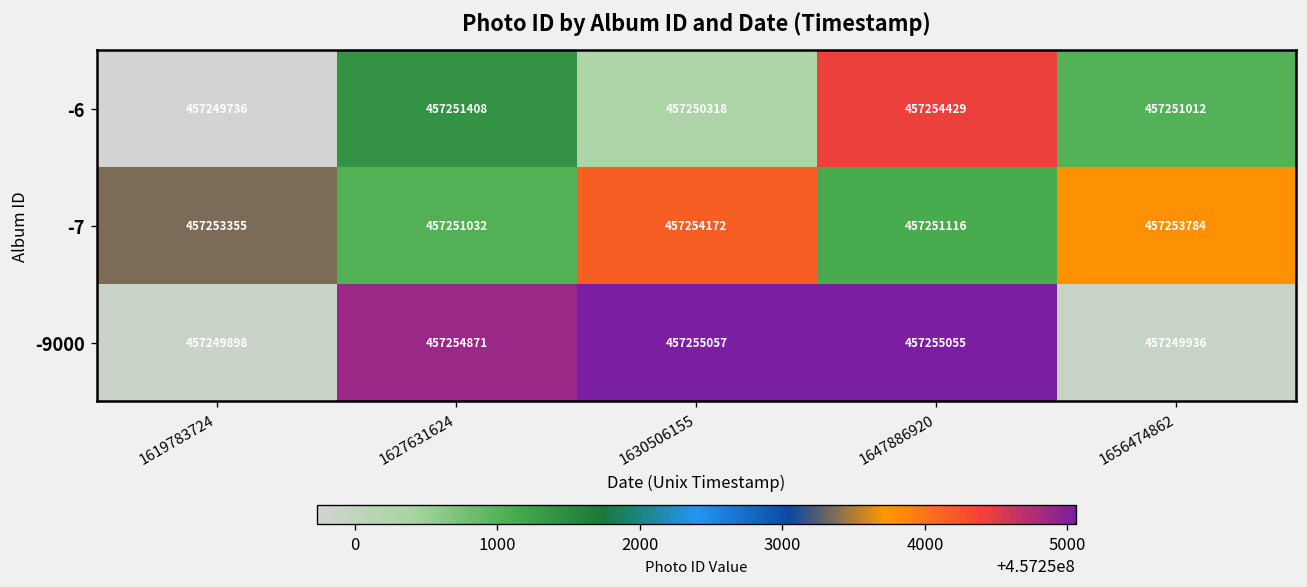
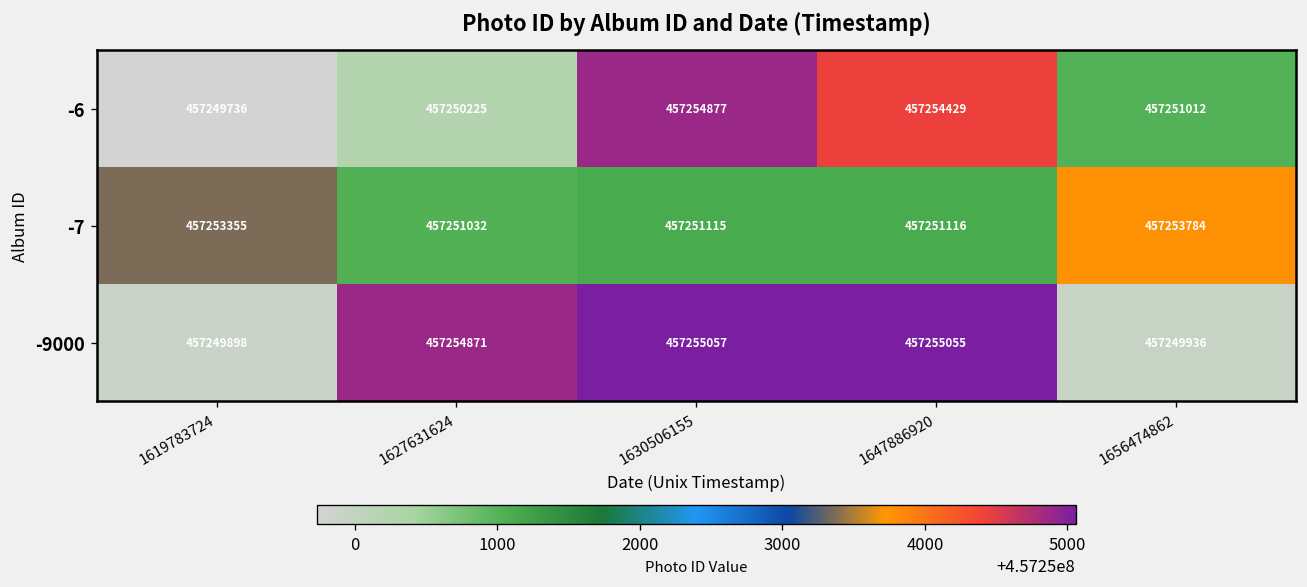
-6, 1627631624: 457251408 -> 457250225
-6, 1630506155: 457250318 -> 457254877
-7, 1630506155: 457254172 -> 457251115
